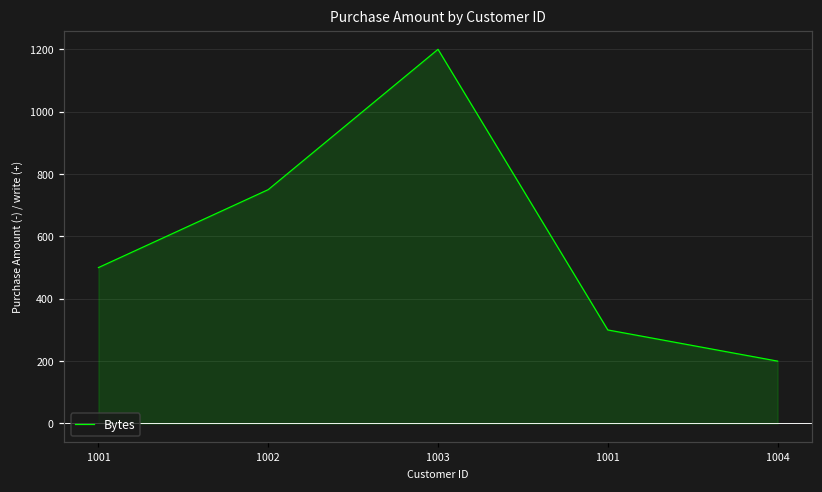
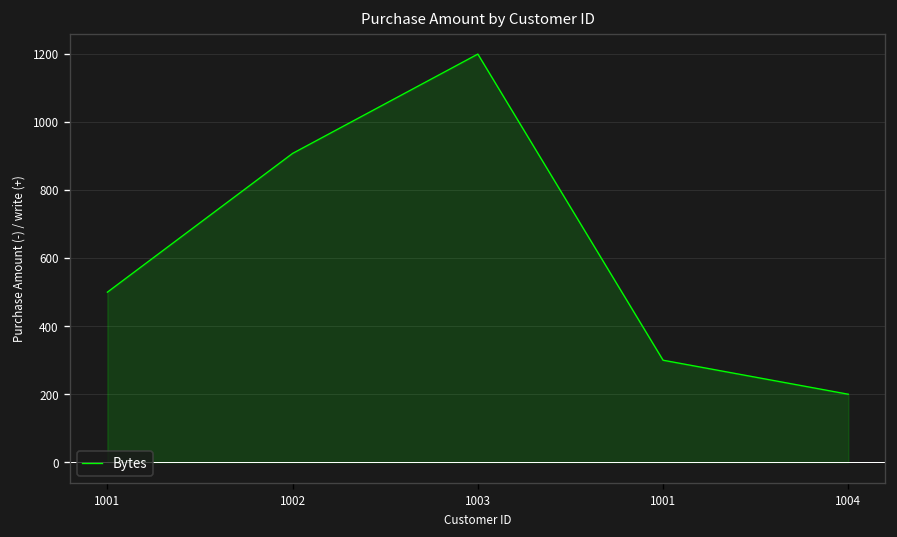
1002: 750 -> 910
